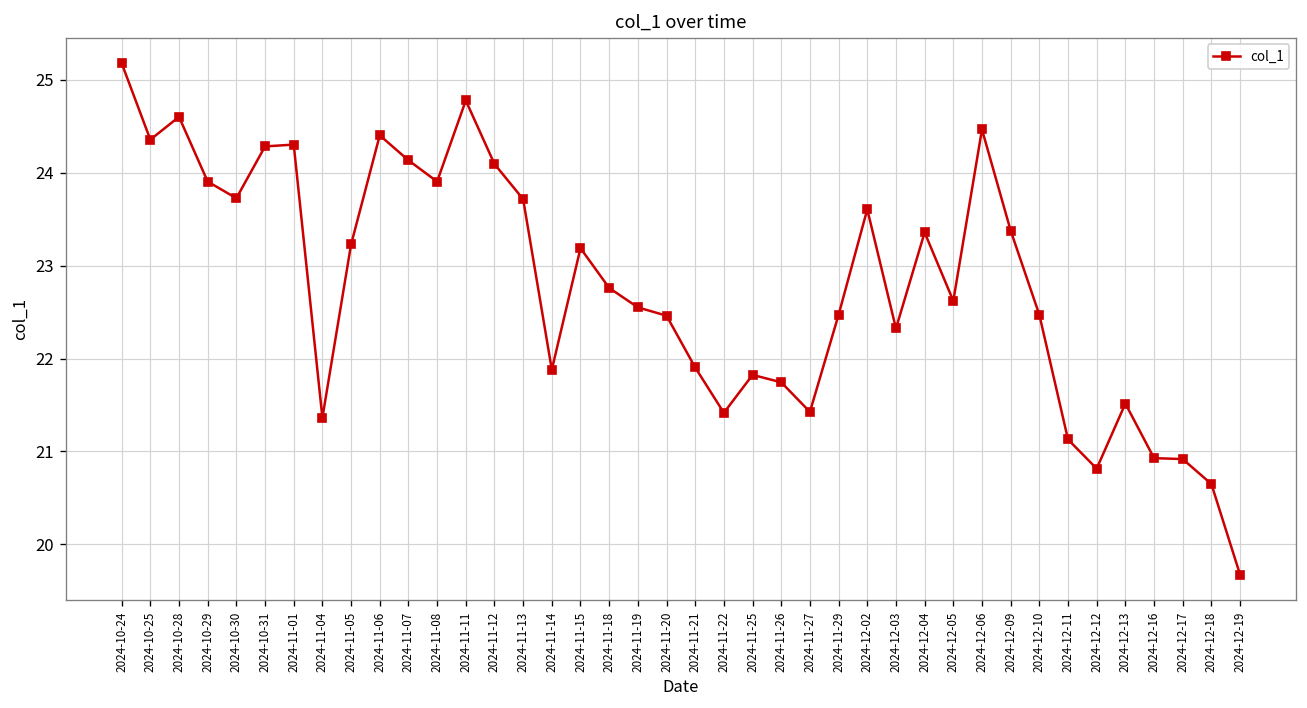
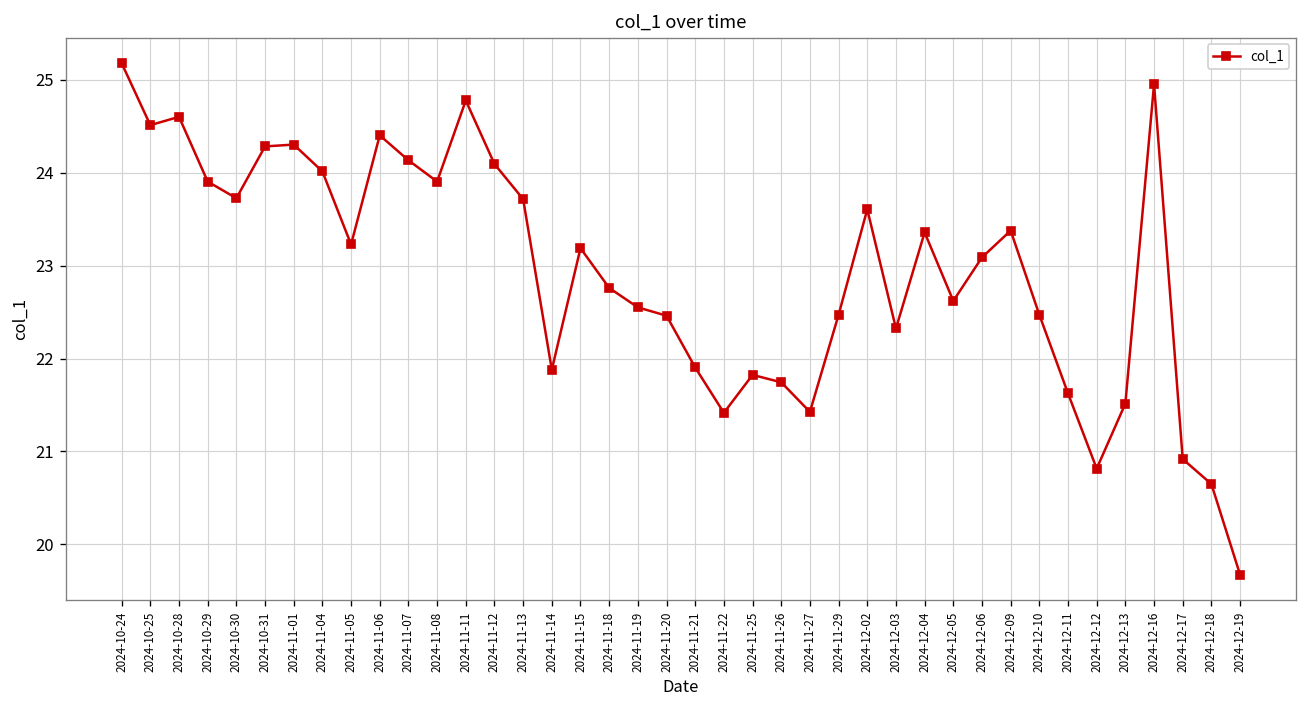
2024-10-25: 24.4 -> 24.5
2024-11-04: 21.4 -> 24.0
2024-12-06: 24.5 -> 23.1
2024-12-11: 21.1 -> 21.6
2024-12-16: 20.9 -> 25.0
